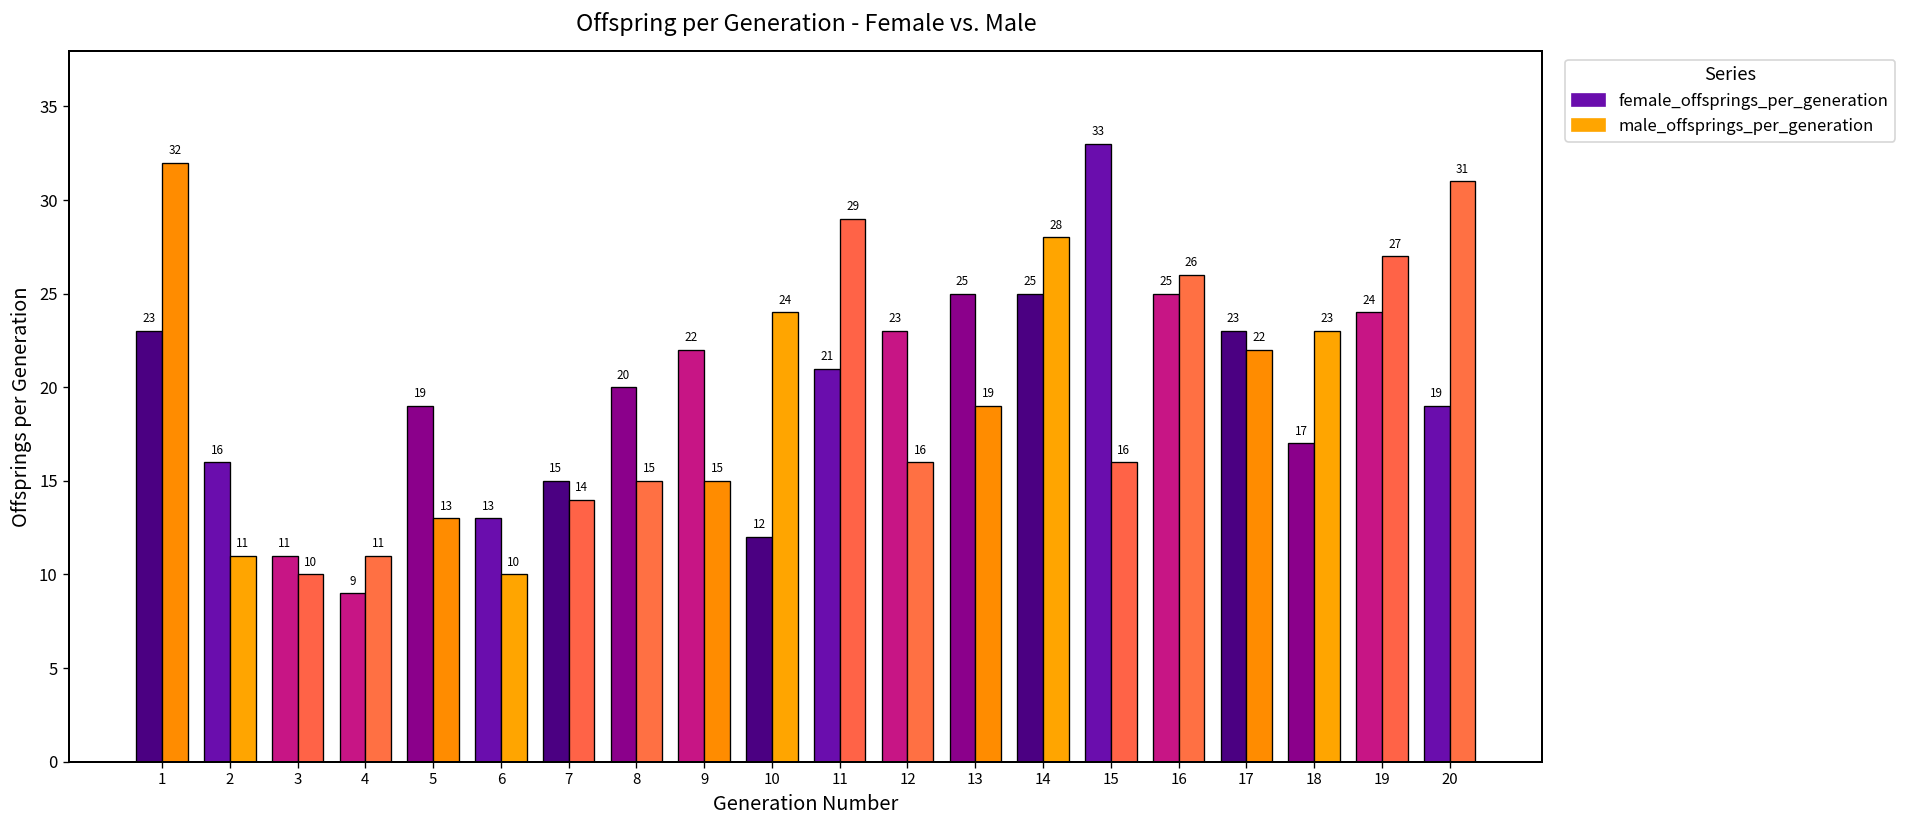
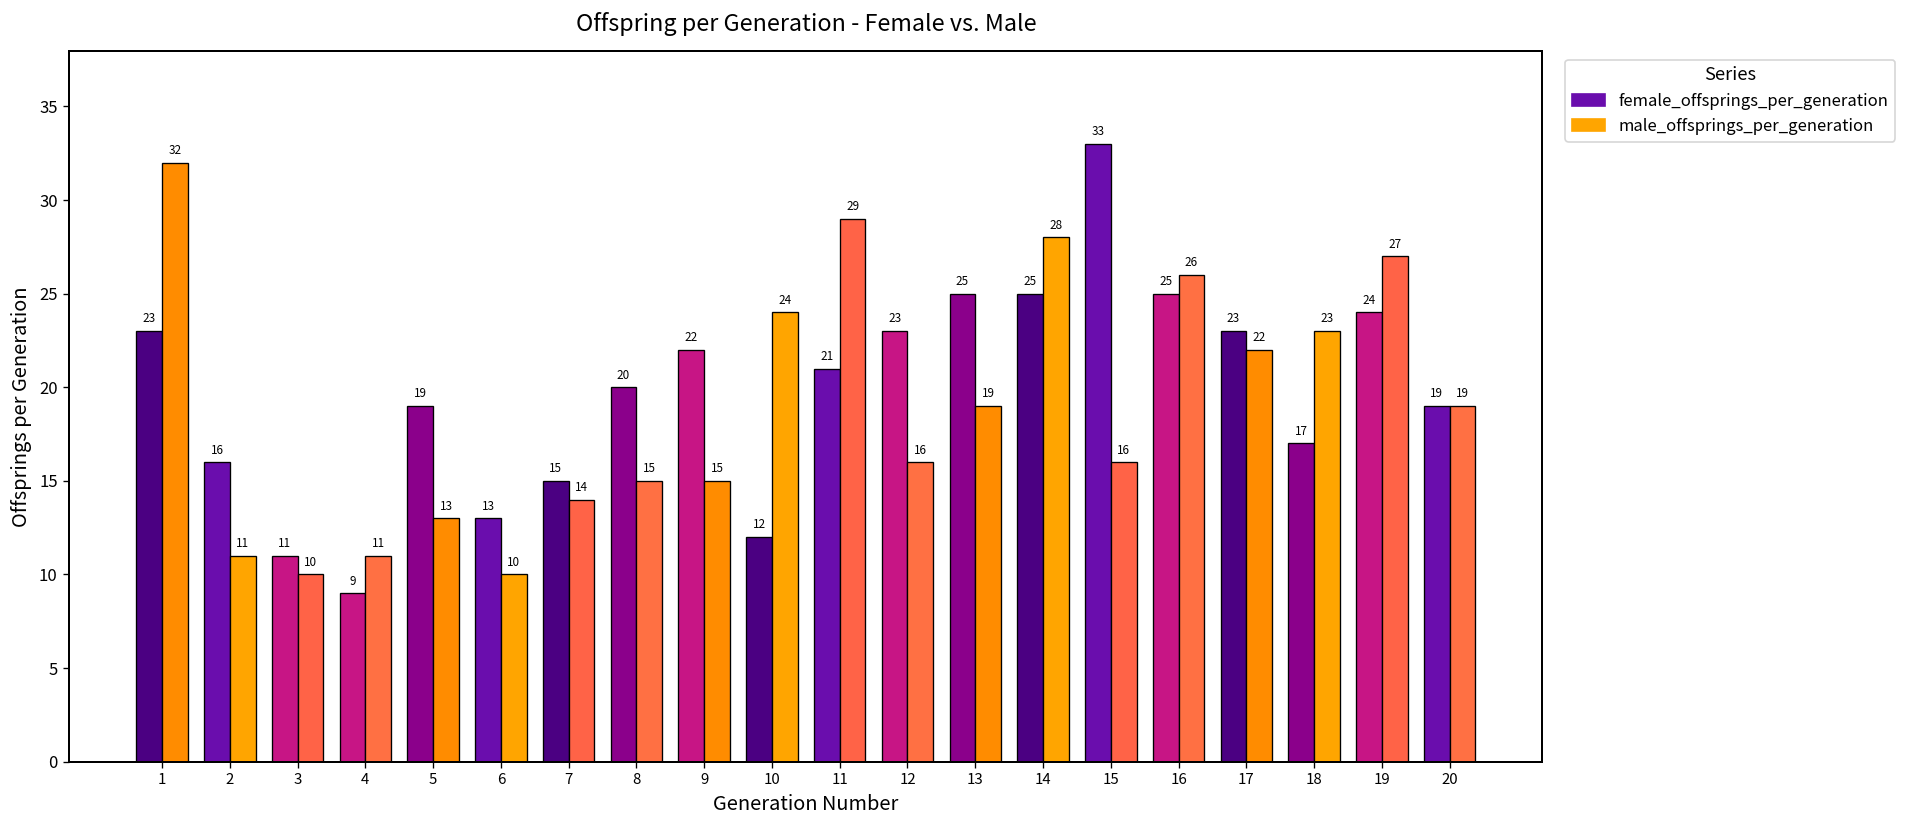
male_offsprings_per_generation, 20: 31 -> 19
